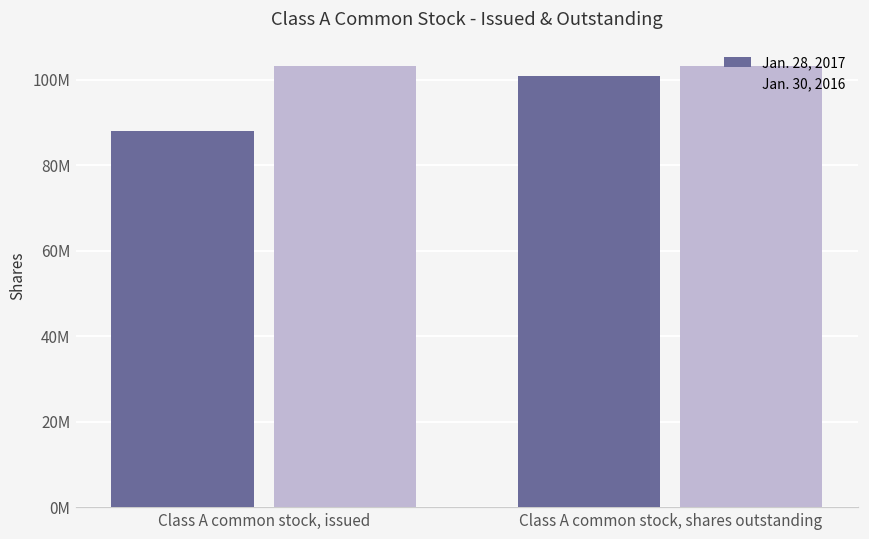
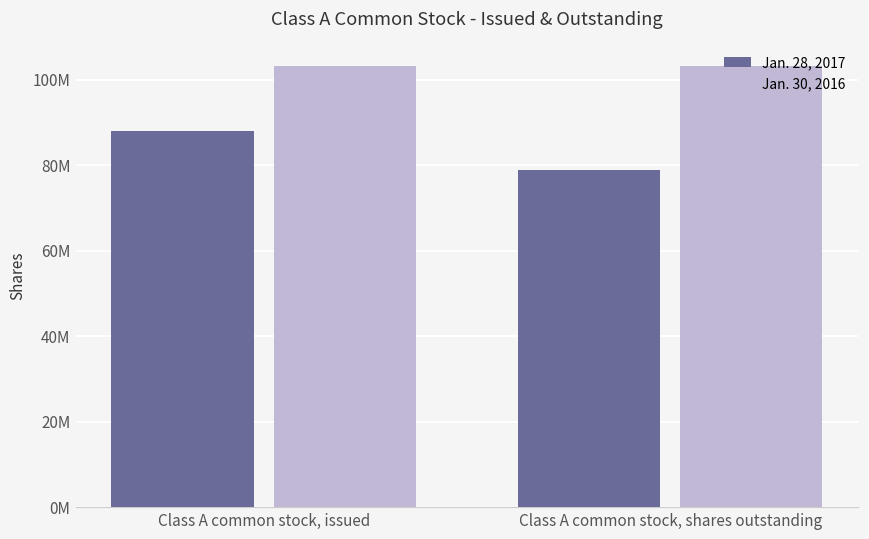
Jan. 28, 2017, Class A common stock, shares outstanding: 101000000 -> 79000000
